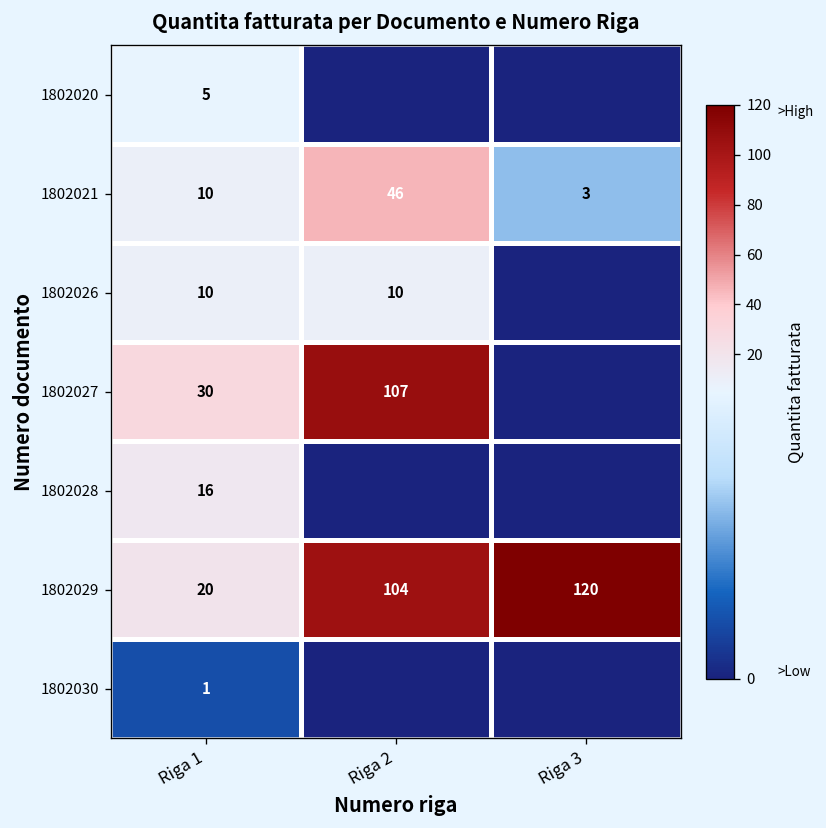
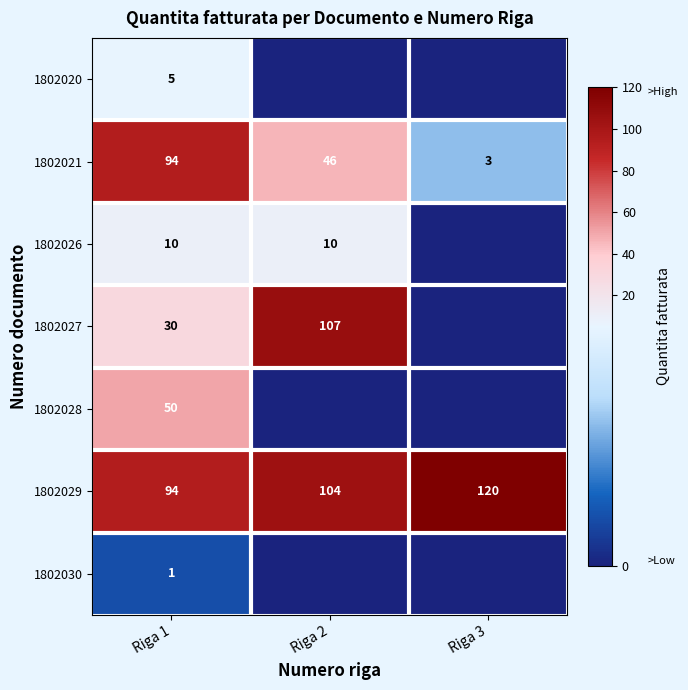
1802021, Riga 1: 10 -> 94
1802028, Riga 1: 16 -> 50
1802029, Riga 1: 20 -> 94
